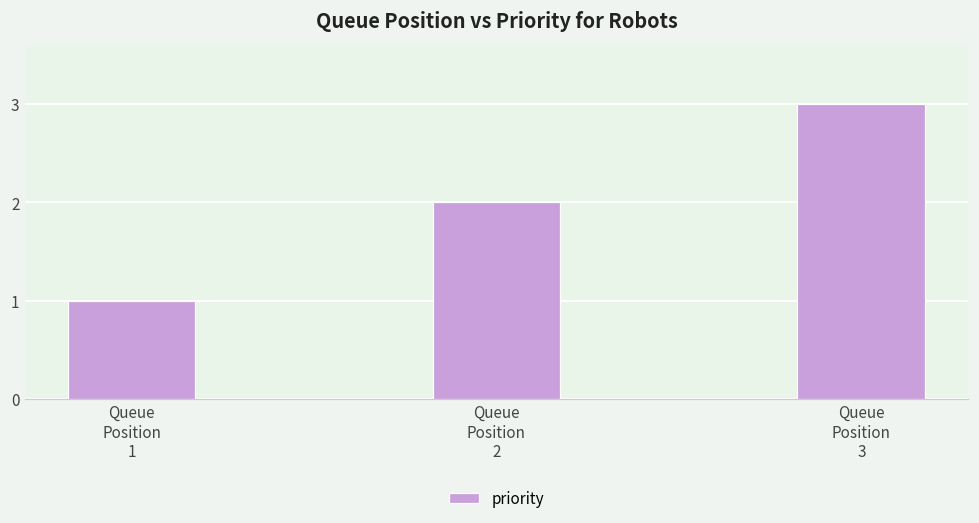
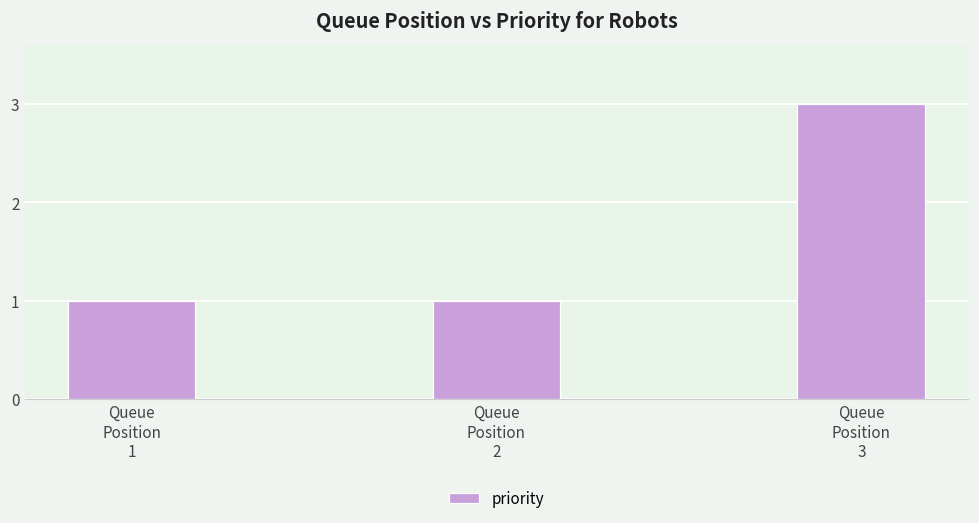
Queue Position 2: 2 -> 1
